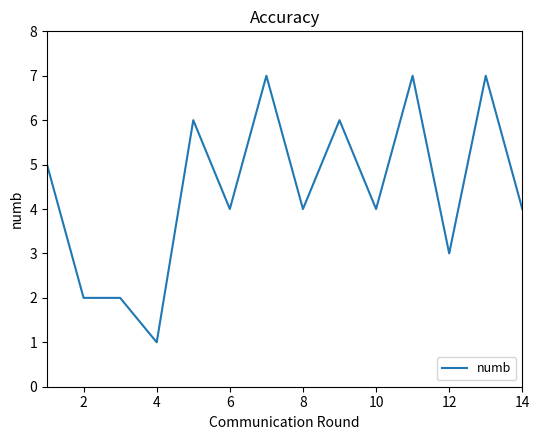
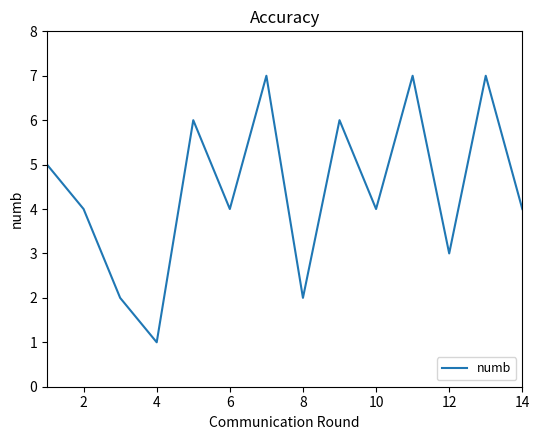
2: 2 -> 4
8: 4 -> 2
